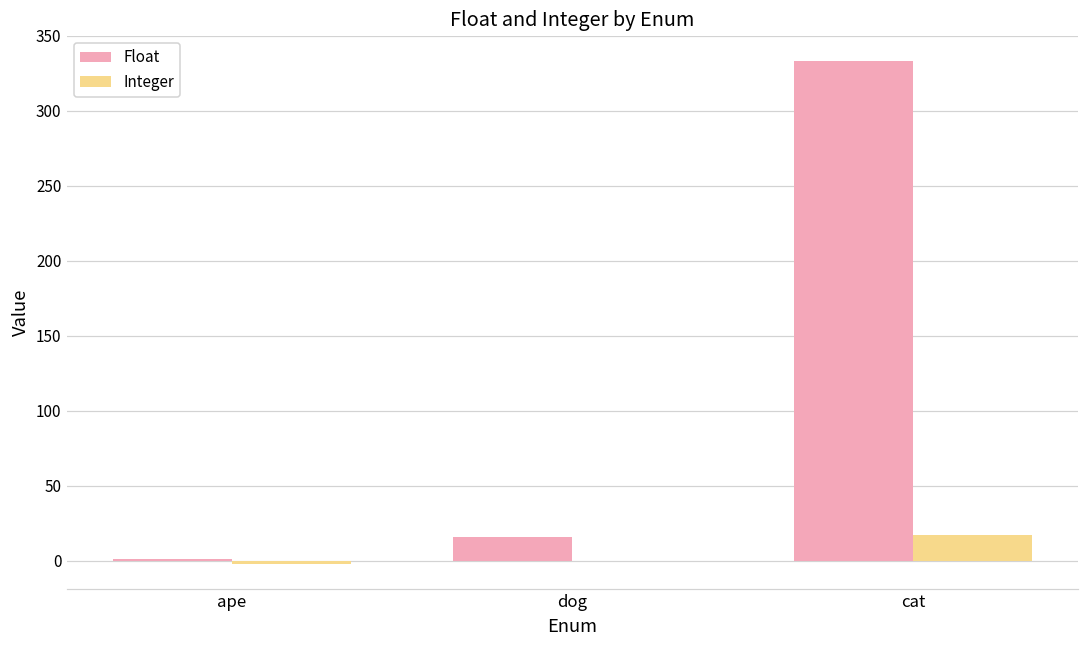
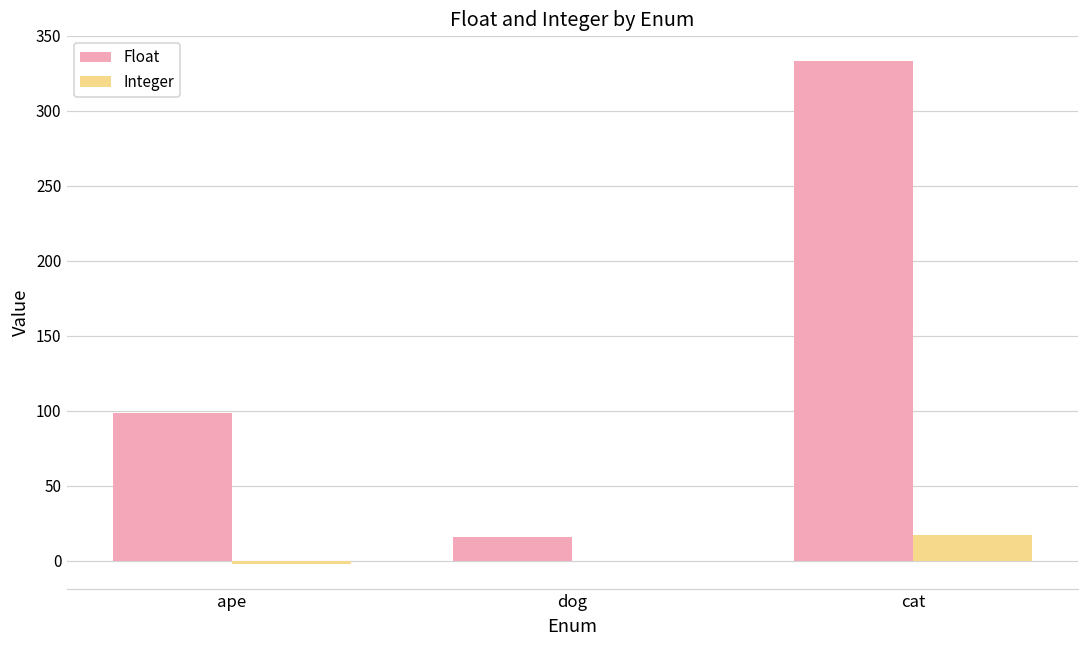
Float, ape: 1 -> 98
